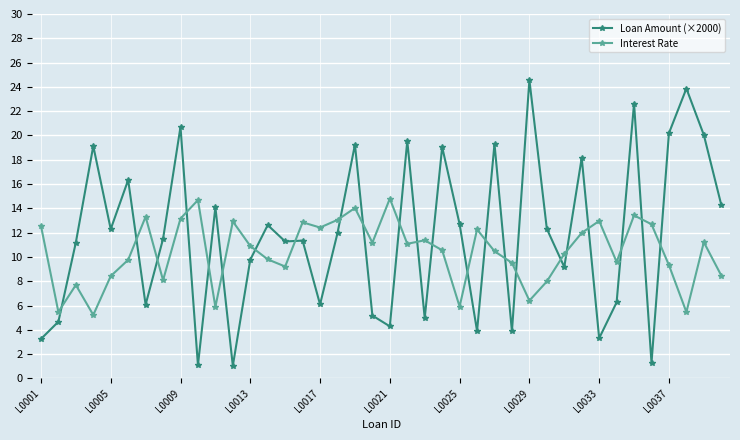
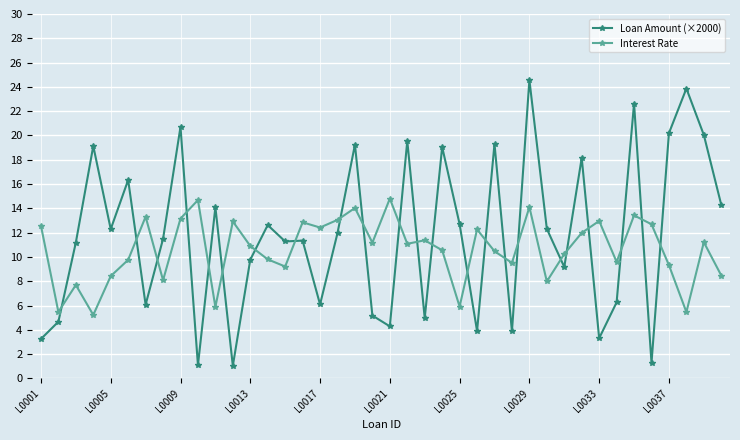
Interest Rate, L0029: 6.4 -> 14.1
